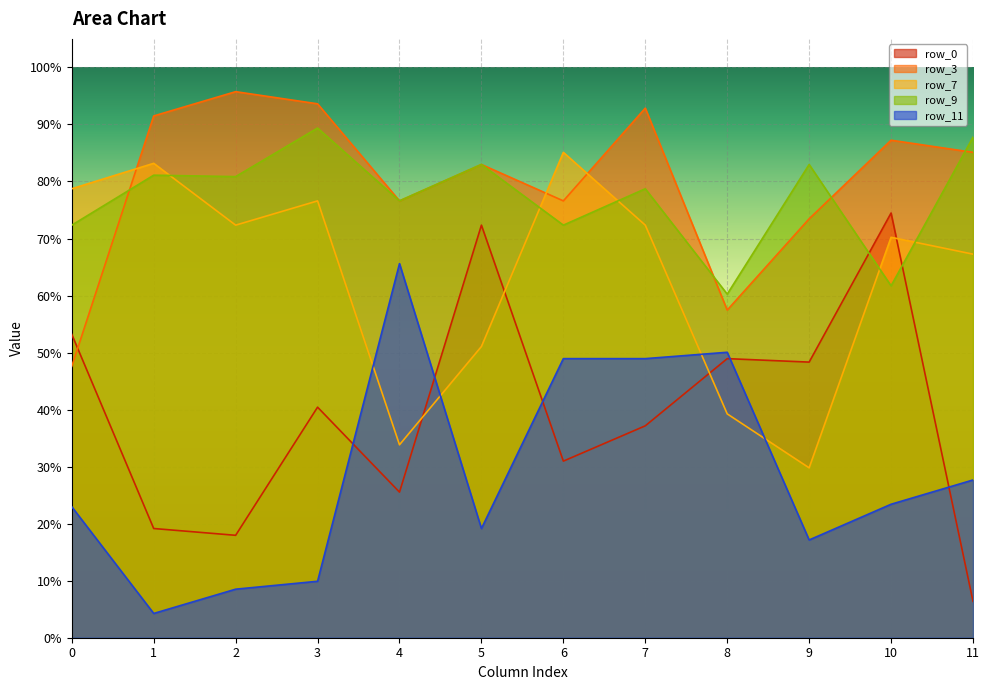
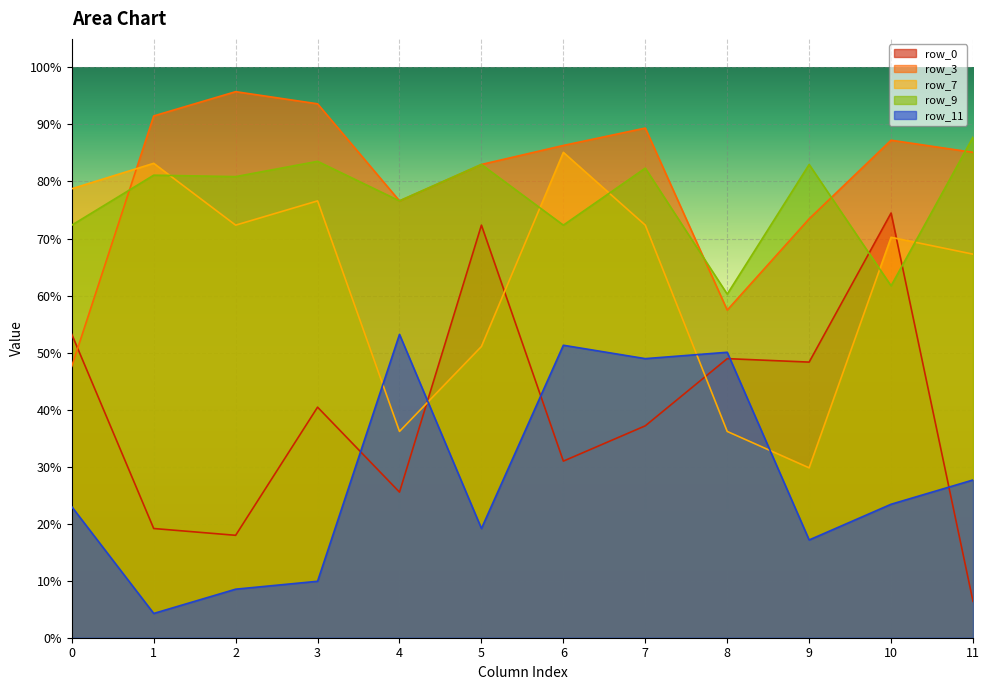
row_9, 3: 89% -> 84%
row_7, 4: 34% -> 36%
row_11, 4: 66% -> 53%
row_3, 6: 77% -> 86%
row_11, 6: 49% -> 51%
row_3, 7: 93% -> 89%
row_9, 7: 79% -> 82%
row_7, 8: 39% -> 36%
